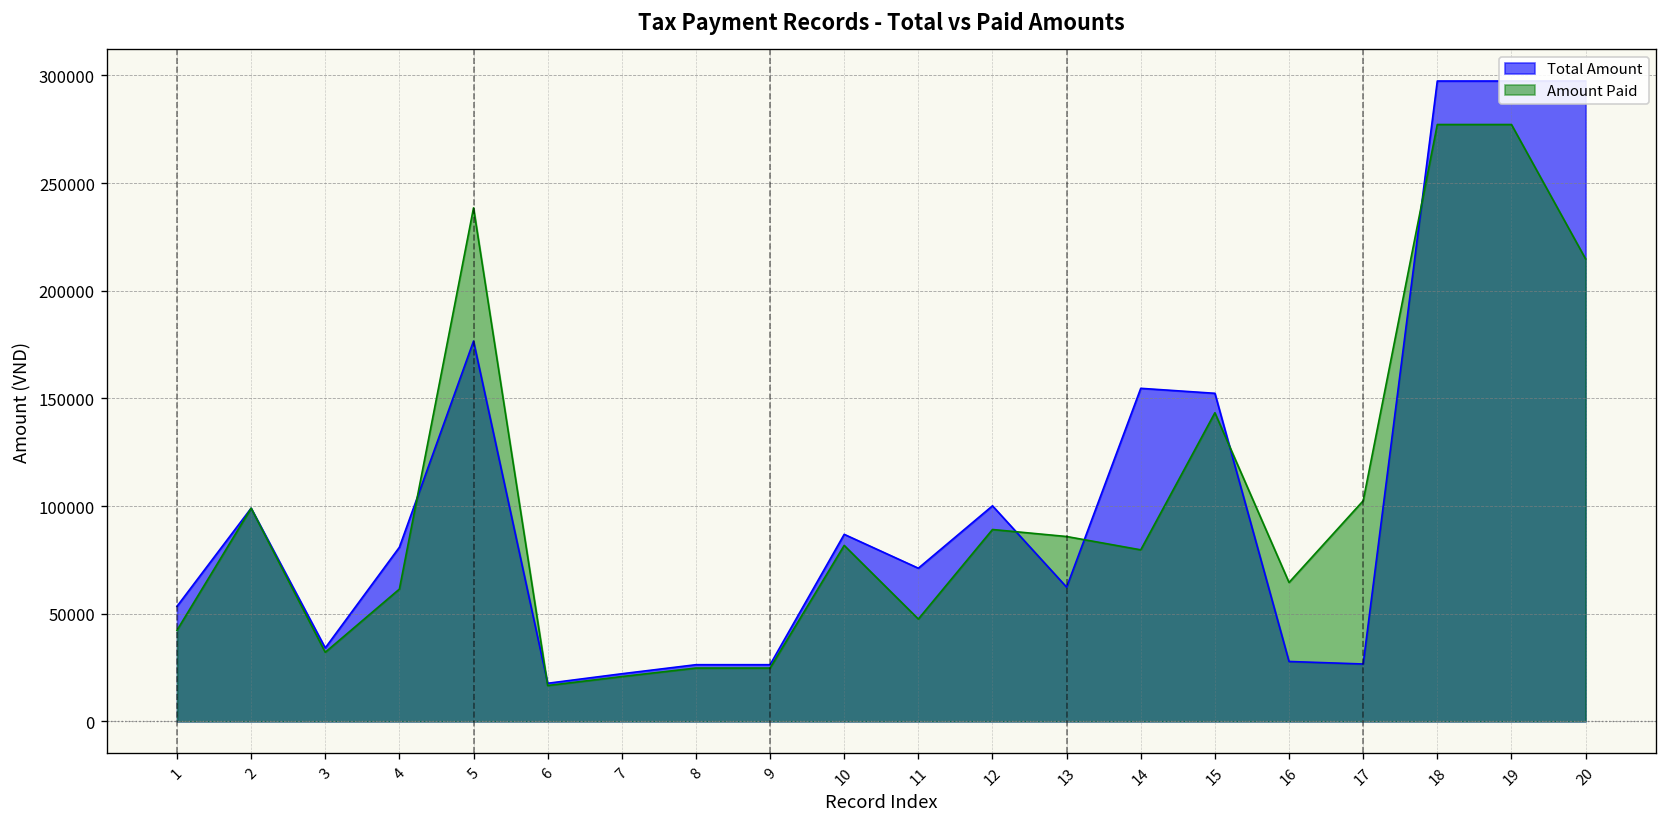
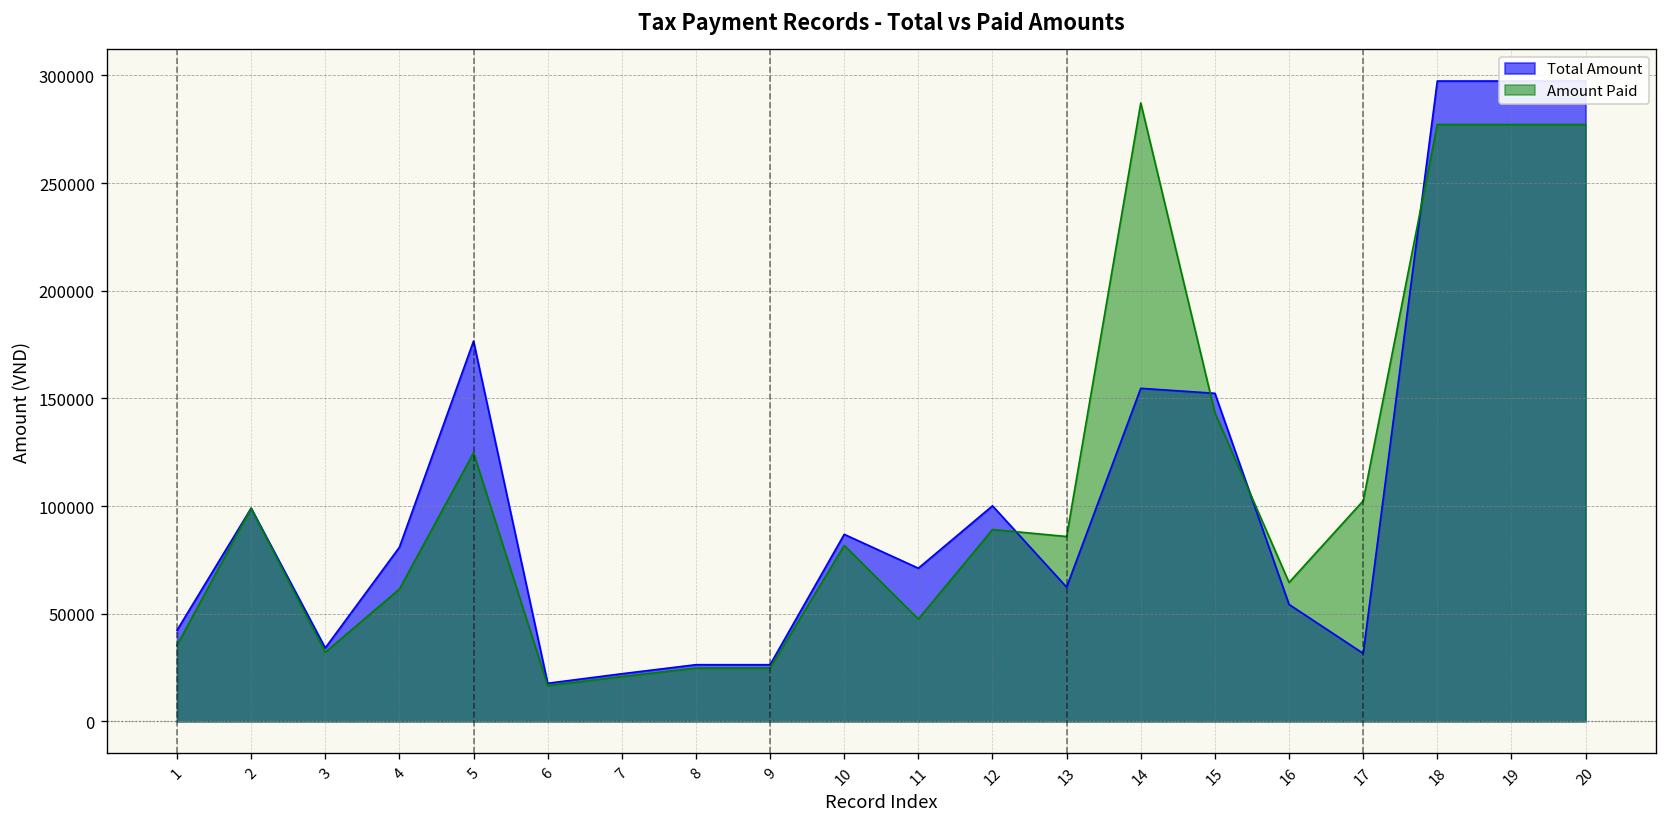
Total Amount, 1: 53000 -> 42000
Amount Paid, 1: 42000 -> 35000
Amount Paid, 5: 238000 -> 125000
Amount Paid, 14: 80000 -> 287000
Total Amount, 16: 28000 -> 54000
Total Amount, 17: 27000 -> 32000
Amount Paid, 20: 215000 -> 277000
